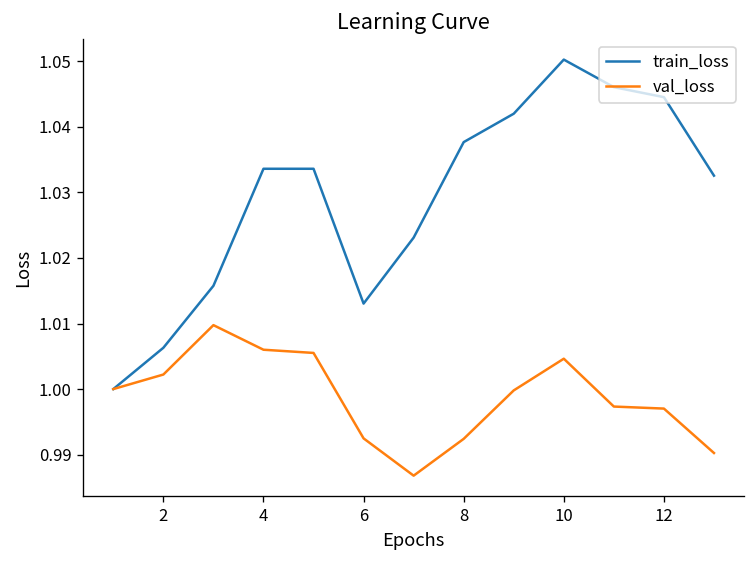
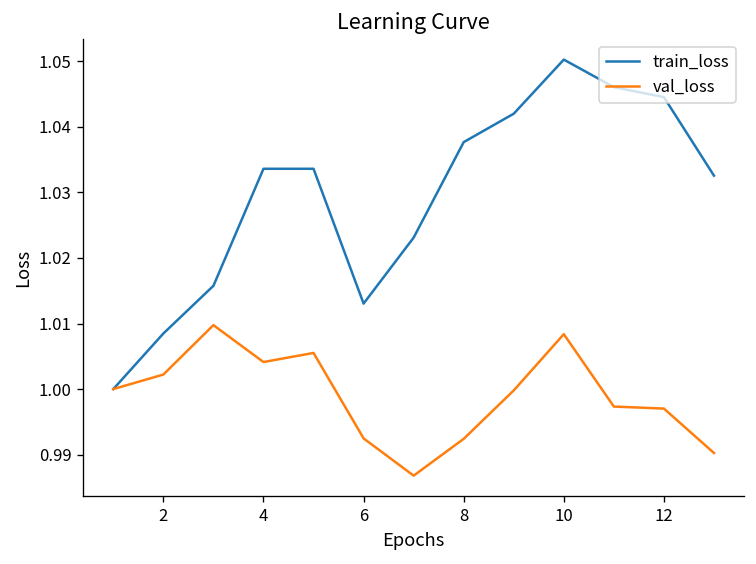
train_loss, 2: 1.006 -> 1.008
val_loss, 4: 1.006 -> 1.004
val_loss, 10: 1.005 -> 1.008
